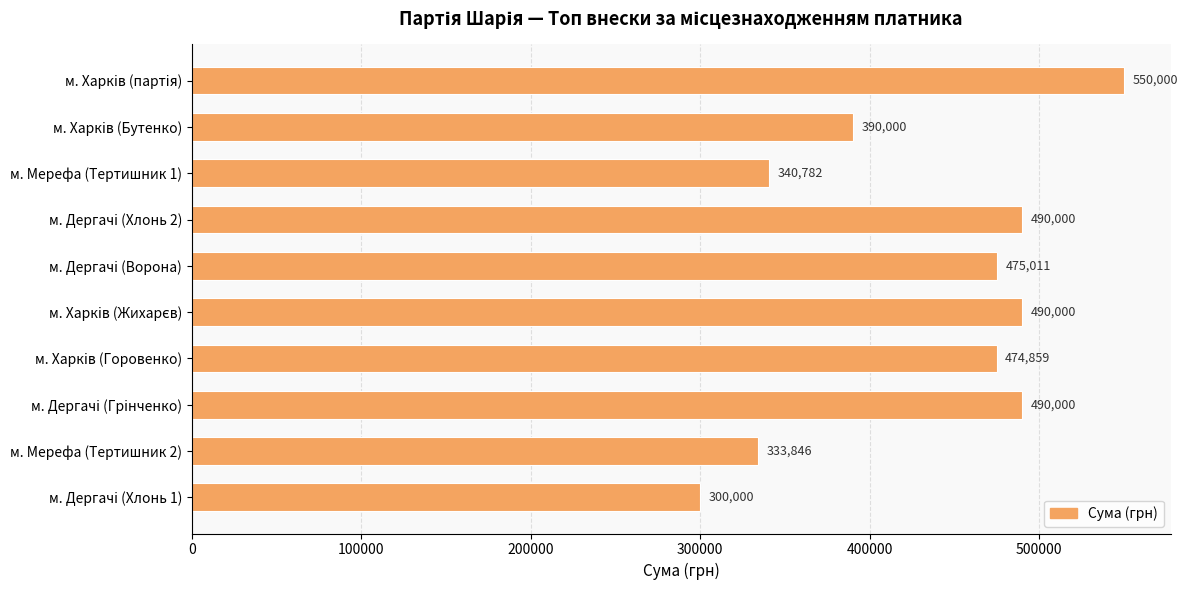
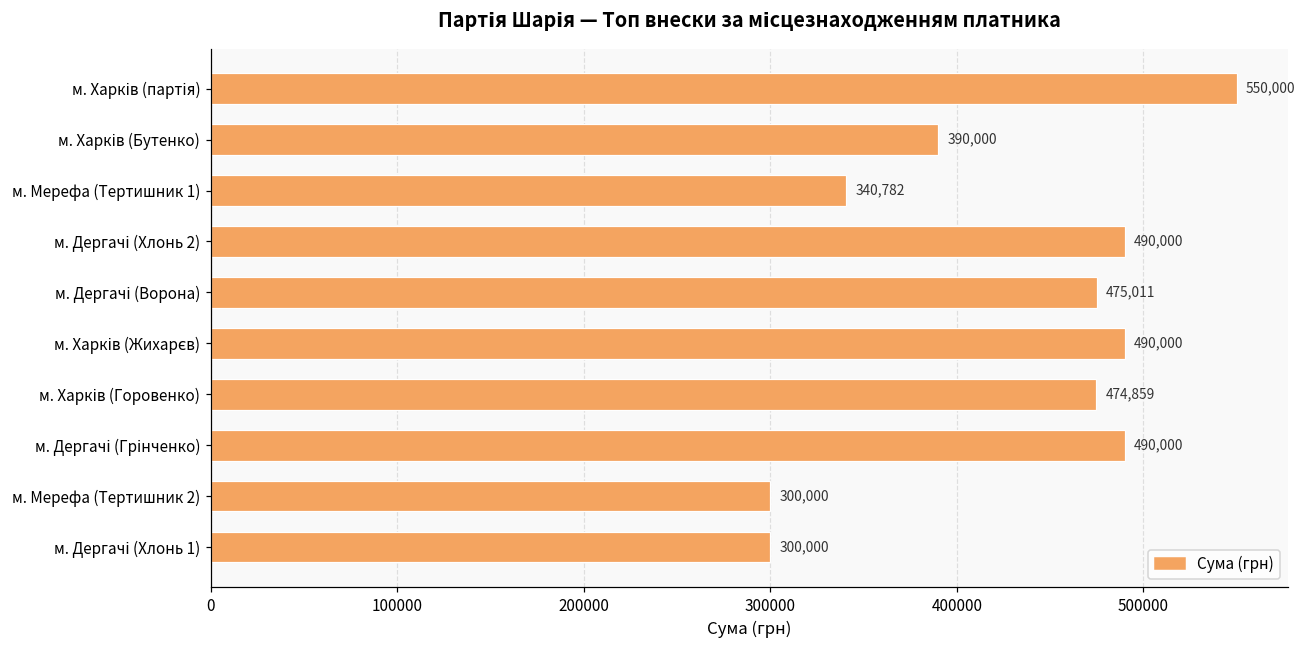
м. Мерефа (Тертишник 2): 333,846 -> 300,000
